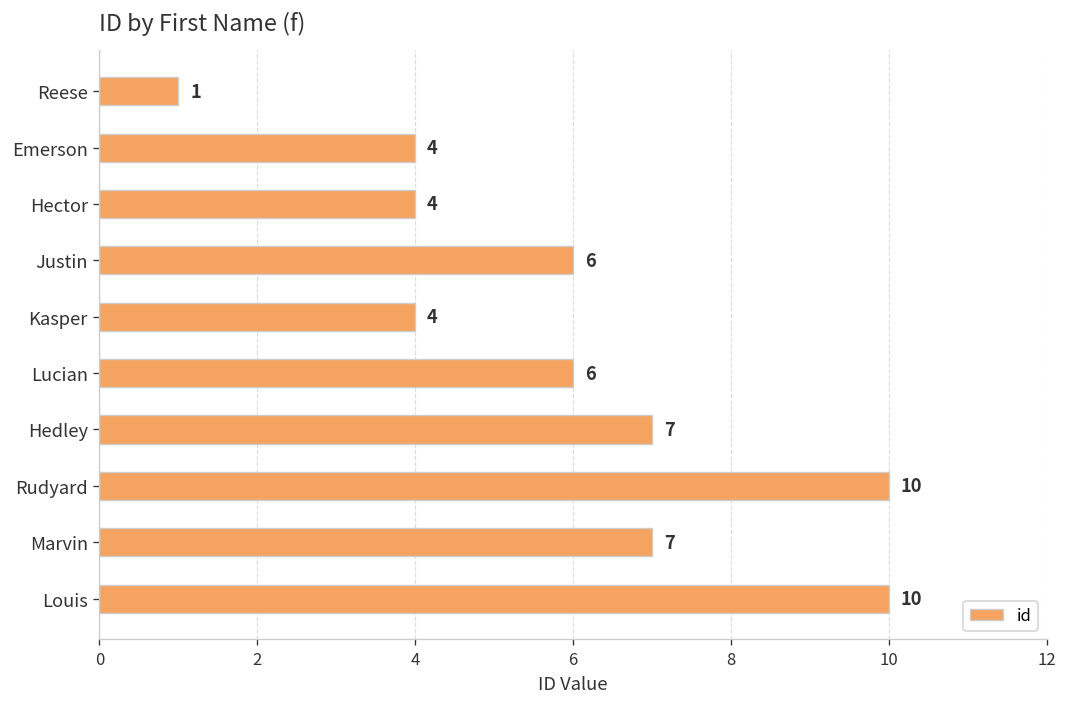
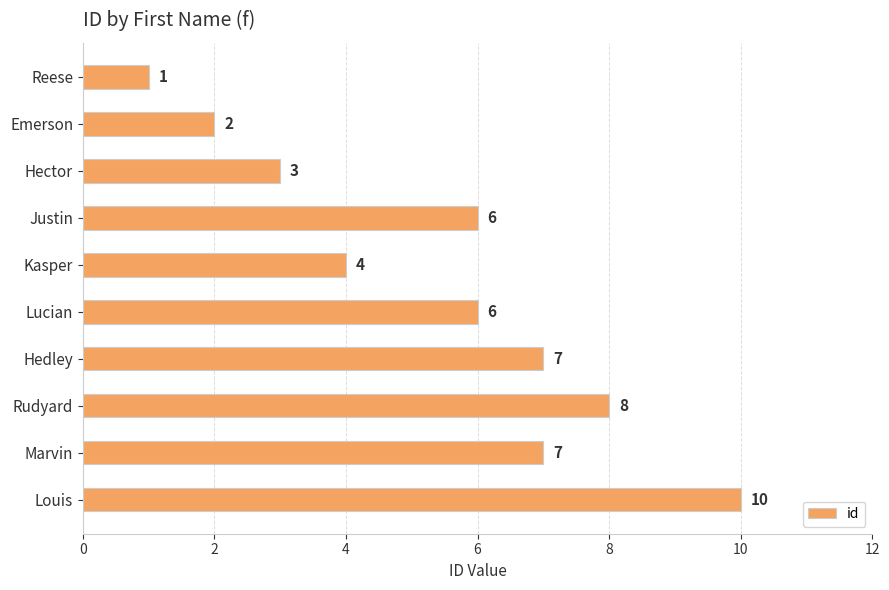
Emerson: 4 -> 2
Hector: 4 -> 3
Rudyard: 10 -> 8
